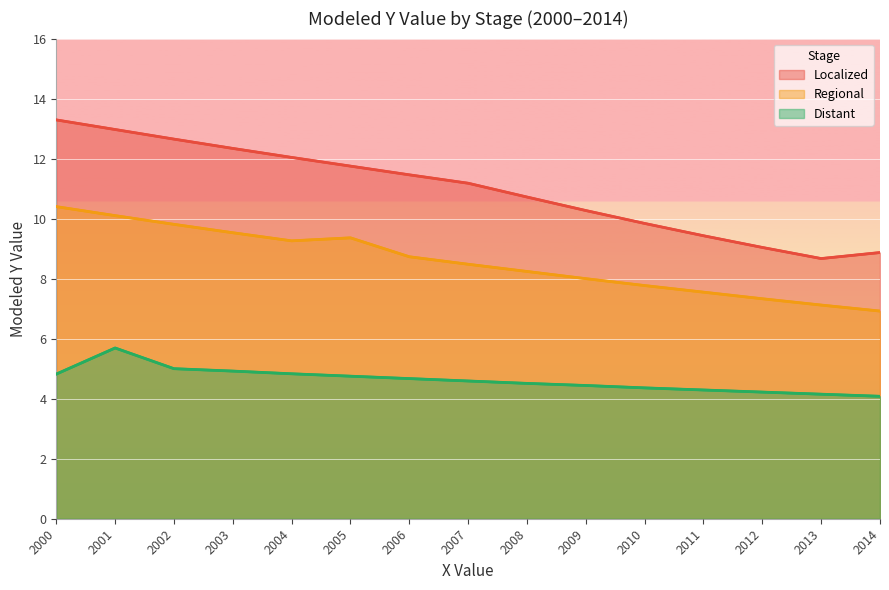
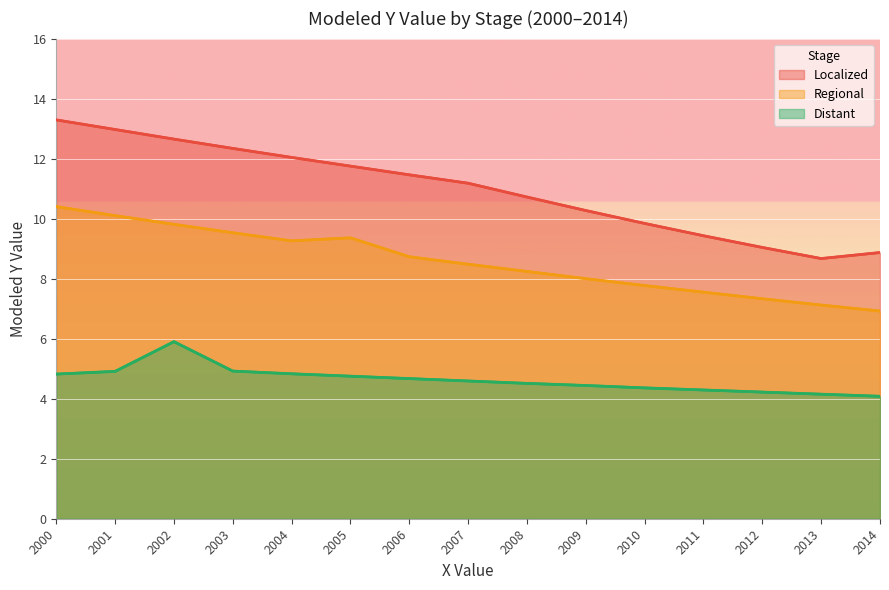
Distant, 2001: 5.7 -> 4.9
Distant, 2002: 5.0 -> 5.9
